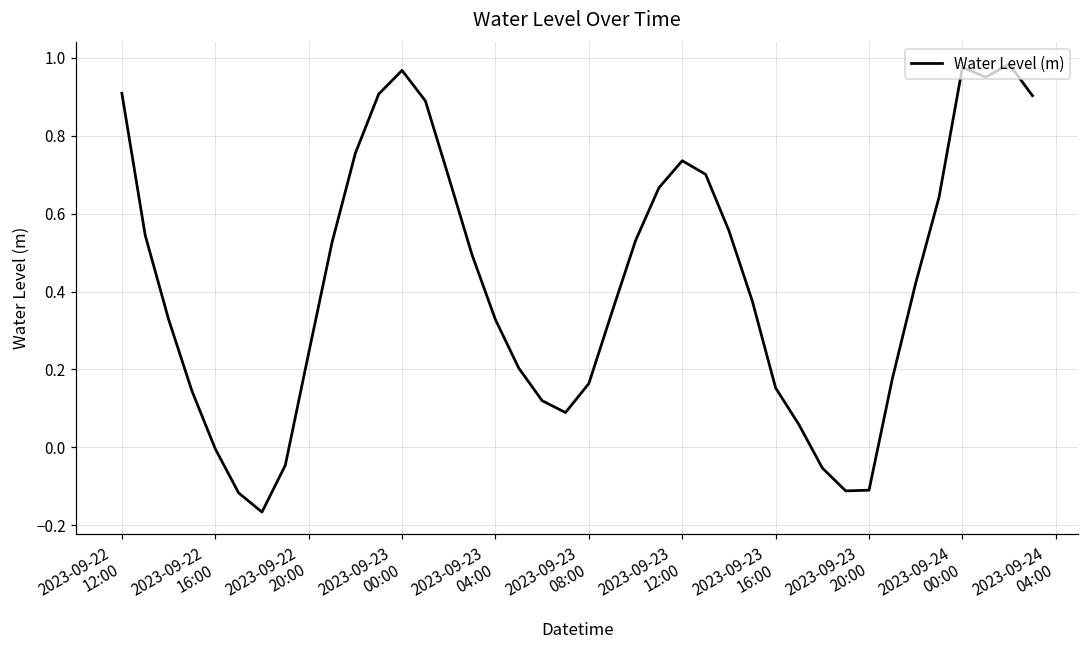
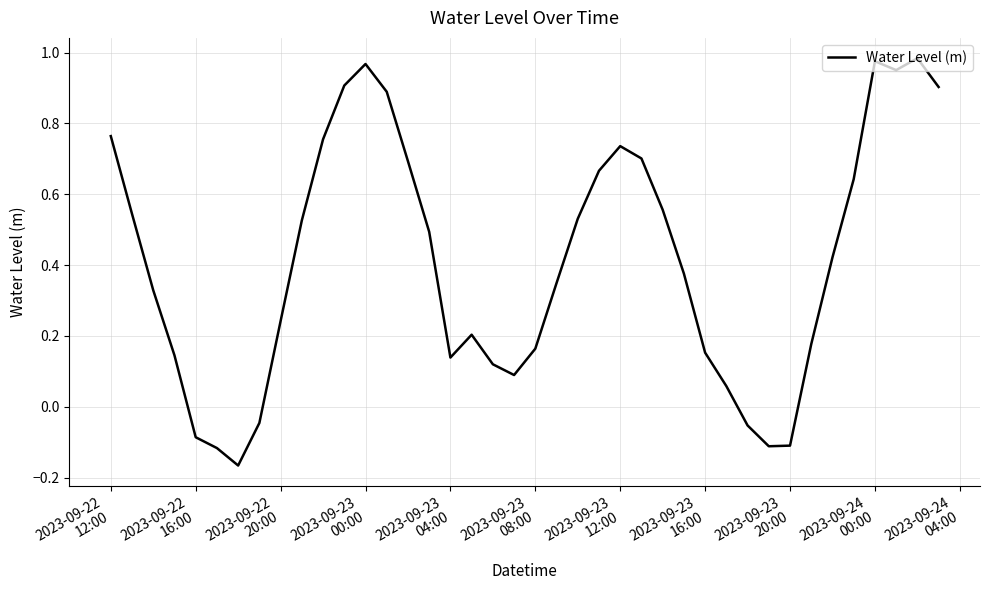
2023-09-22 12:00: 0.91 -> 0.76
2023-09-22 16:00: 0.00 -> -0.09
2023-09-23 04:00: 0.33 -> 0.14
